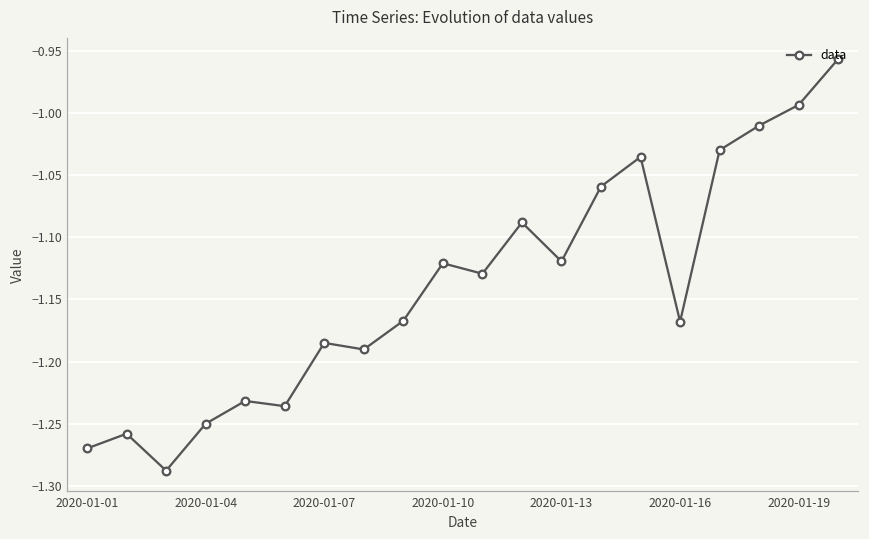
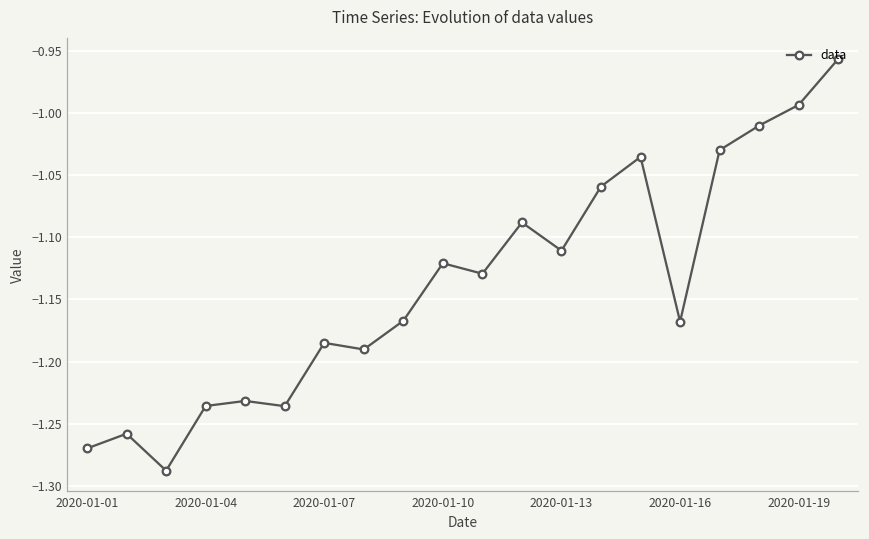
2020-01-04: -1.250 -> -1.236
2020-01-13: -1.119 -> -1.111
